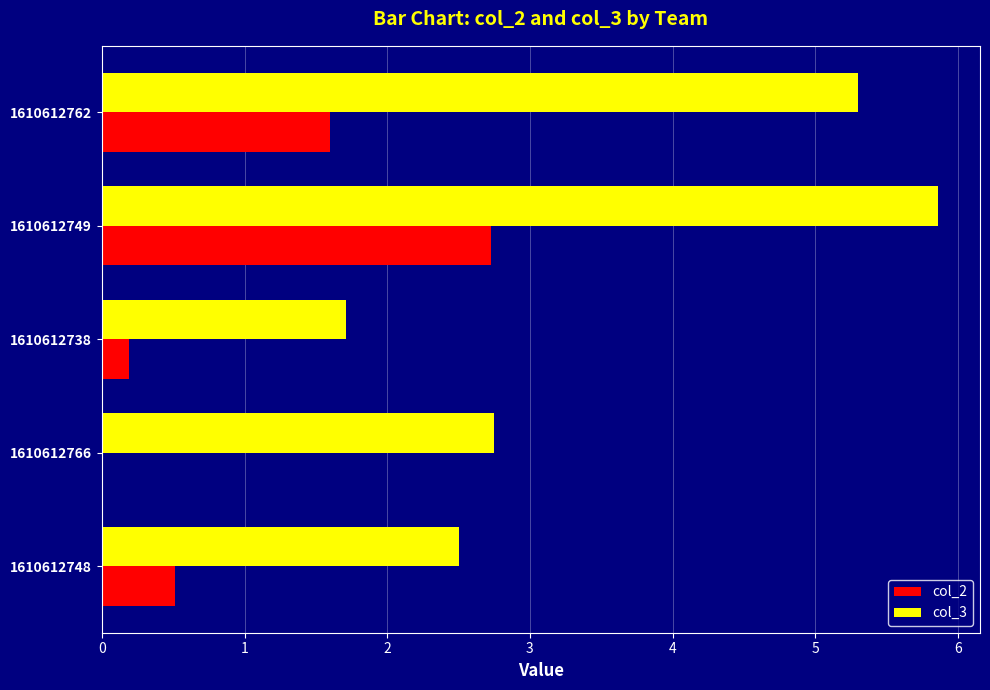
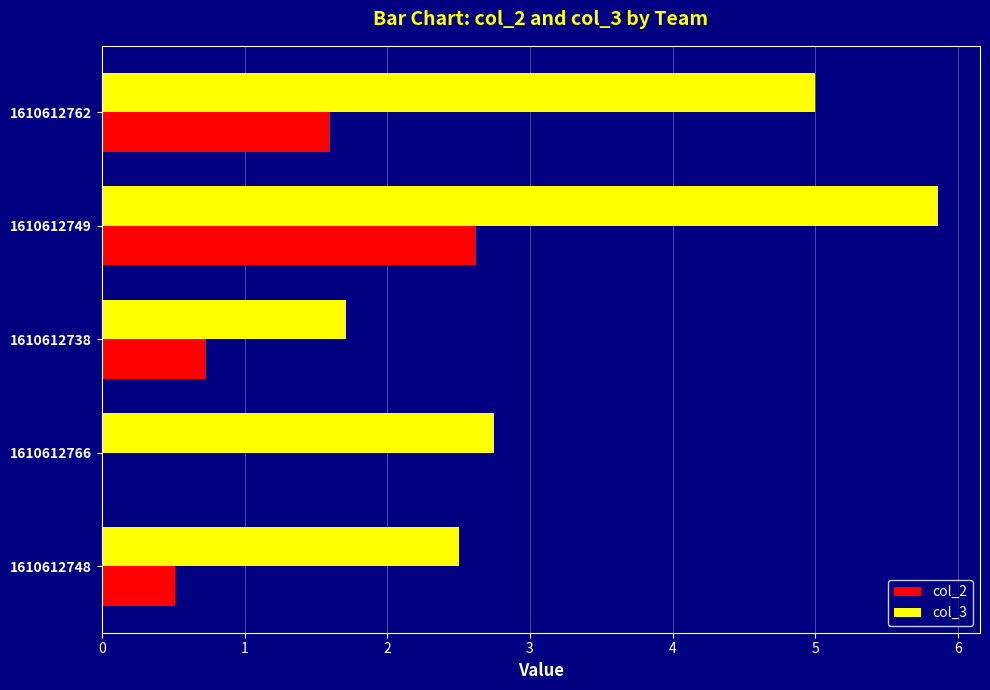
col_3, 1610612762: 5.3 -> 5.0
col_2, 1610612749: 2.73 -> 2.62
col_2, 1610612738: 0.19 -> 0.73
